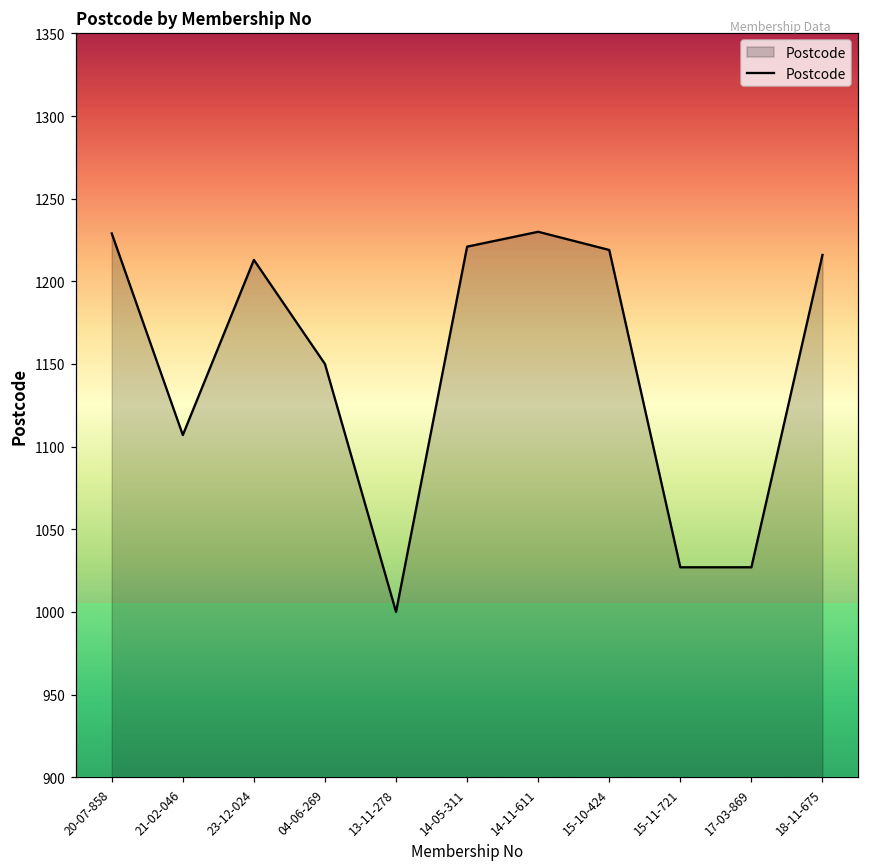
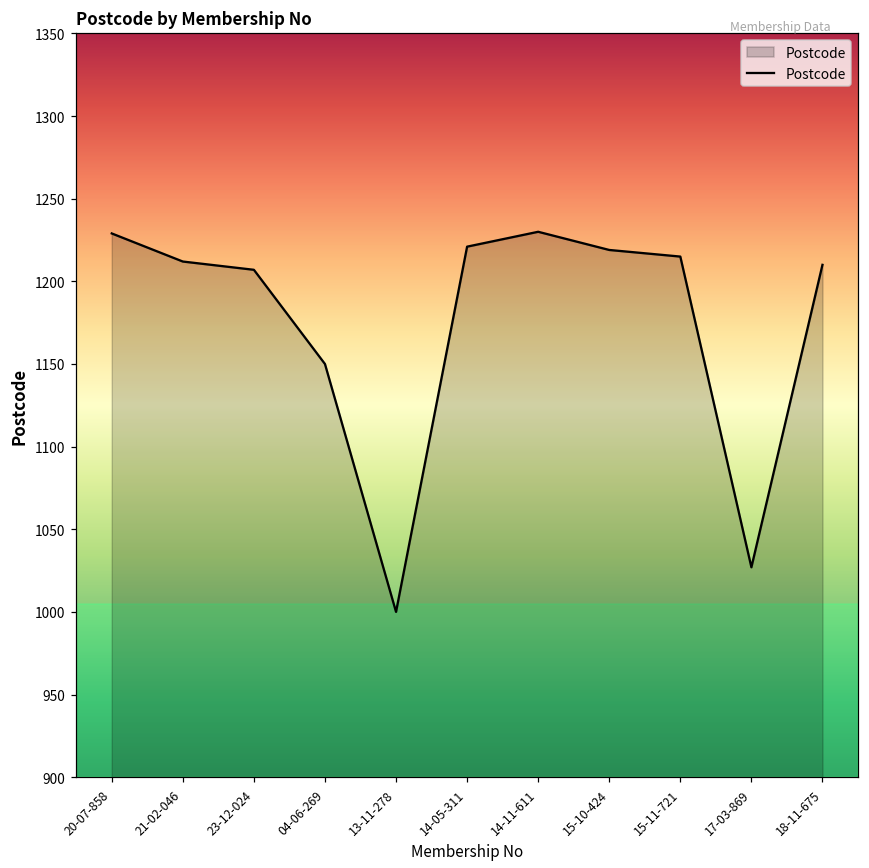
21-02-046: 1107 -> 1212
23-12-024: 1213 -> 1207
15-11-721: 1027 -> 1215
18-11-675: 1216 -> 1210
